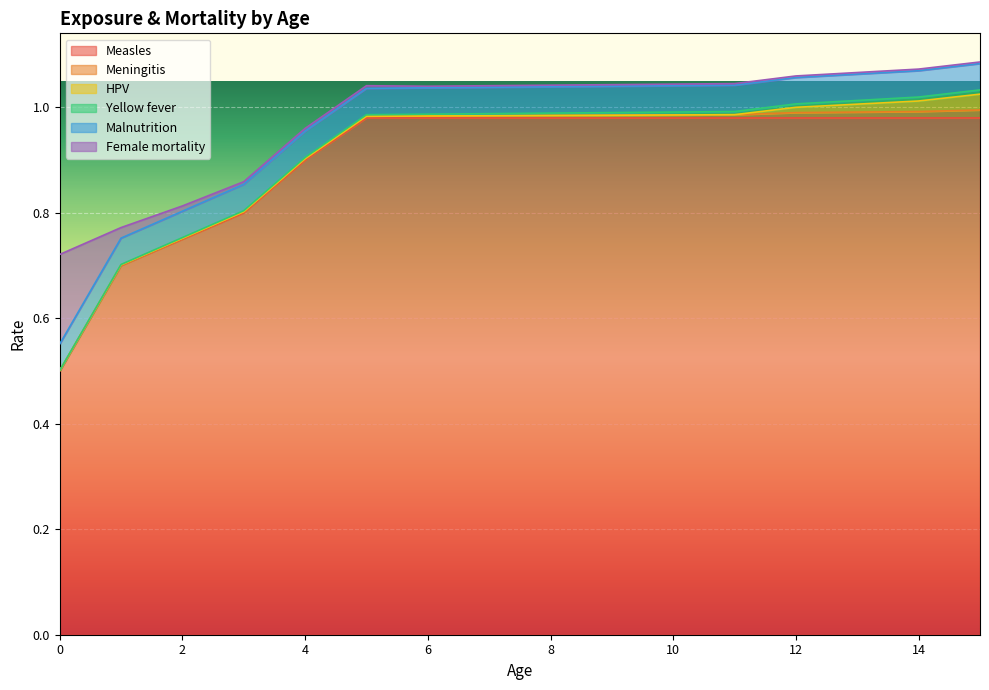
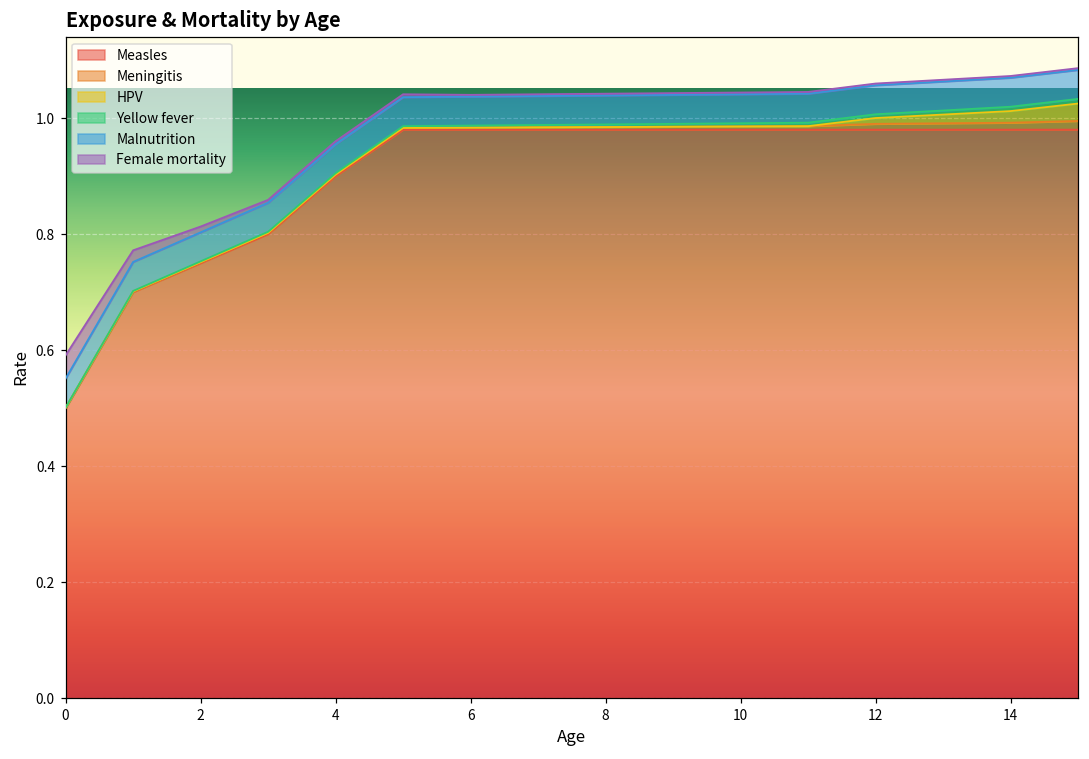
Female mortality, 0: 0.17 -> 0.04
